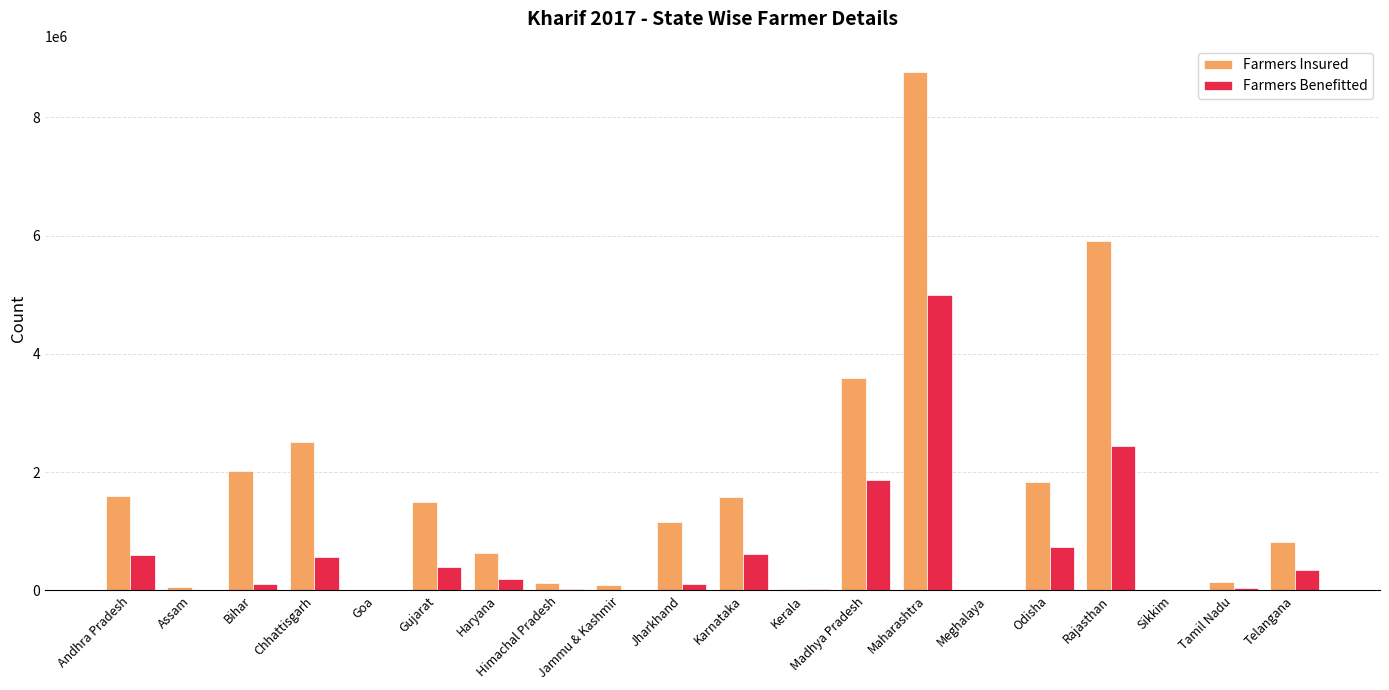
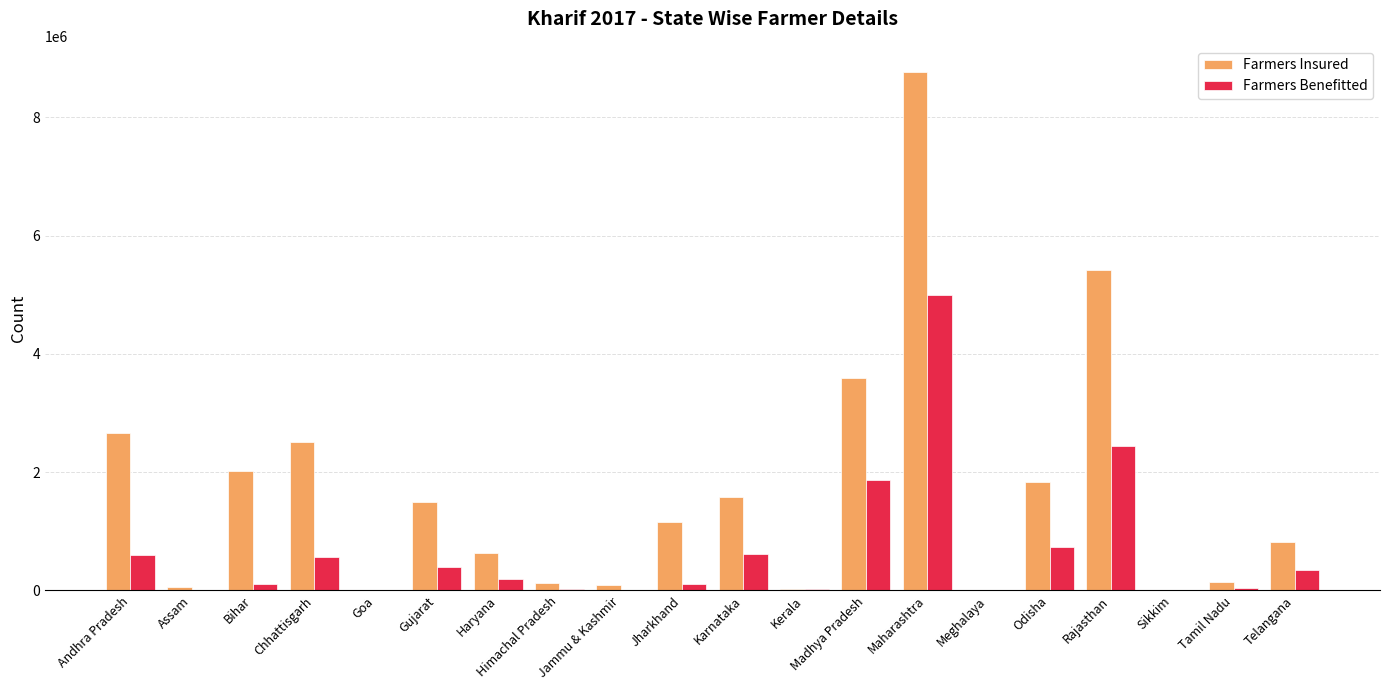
Farmers Insured, Andhra Pradesh: 1600000 -> 2700000
Farmers Insured, Rajasthan: 5900000 -> 5400000
